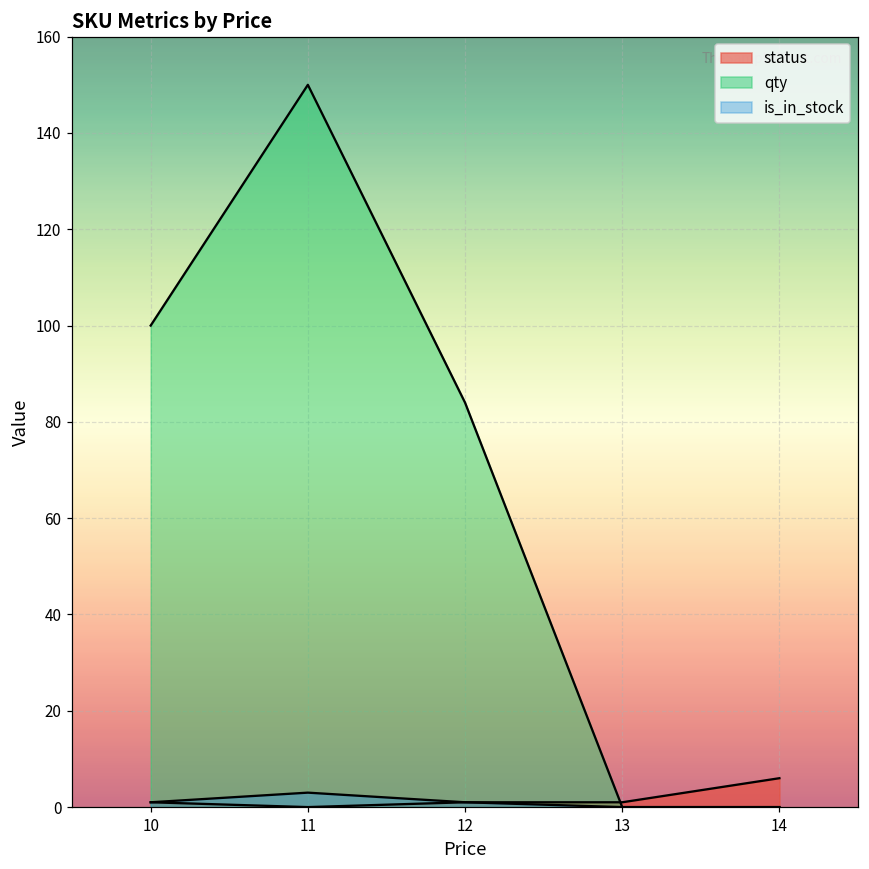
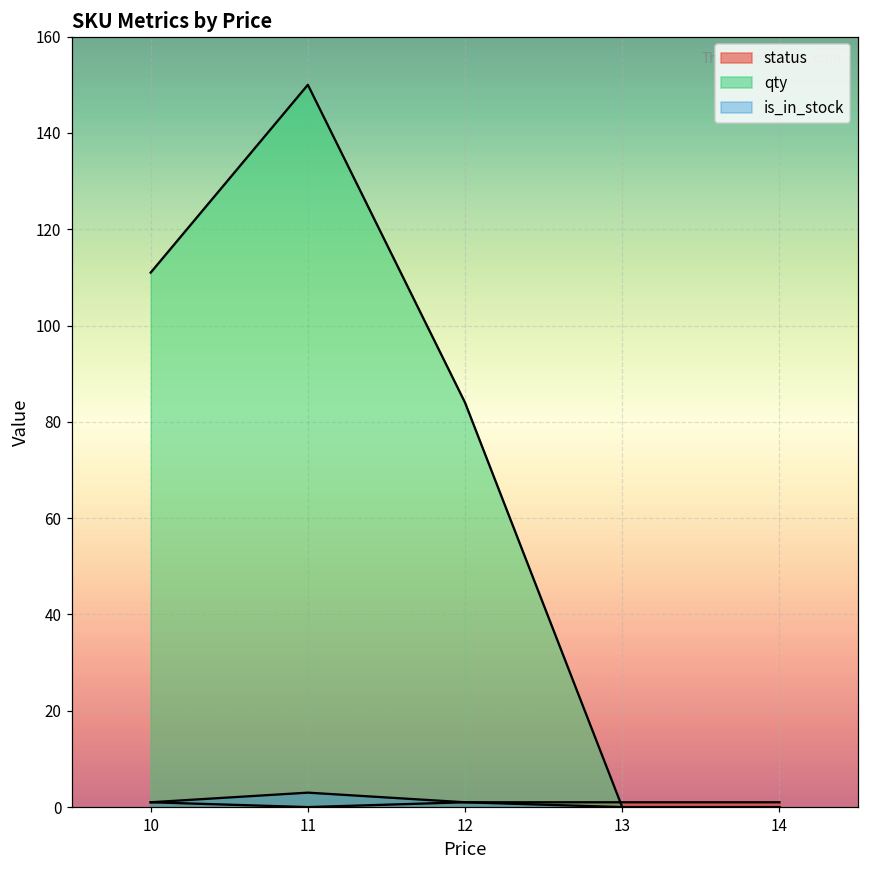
qty, 10: 100 -> 111
status, 14: 6 -> 1
